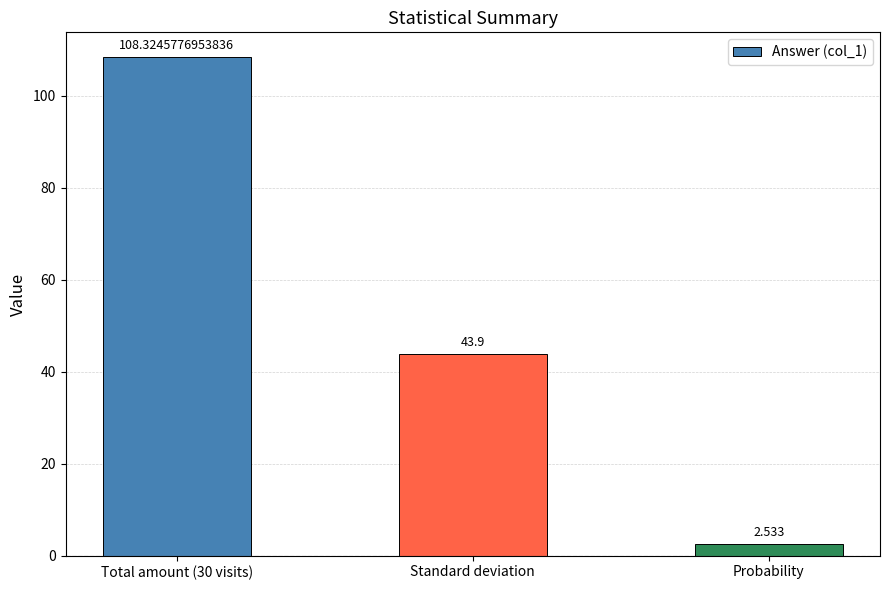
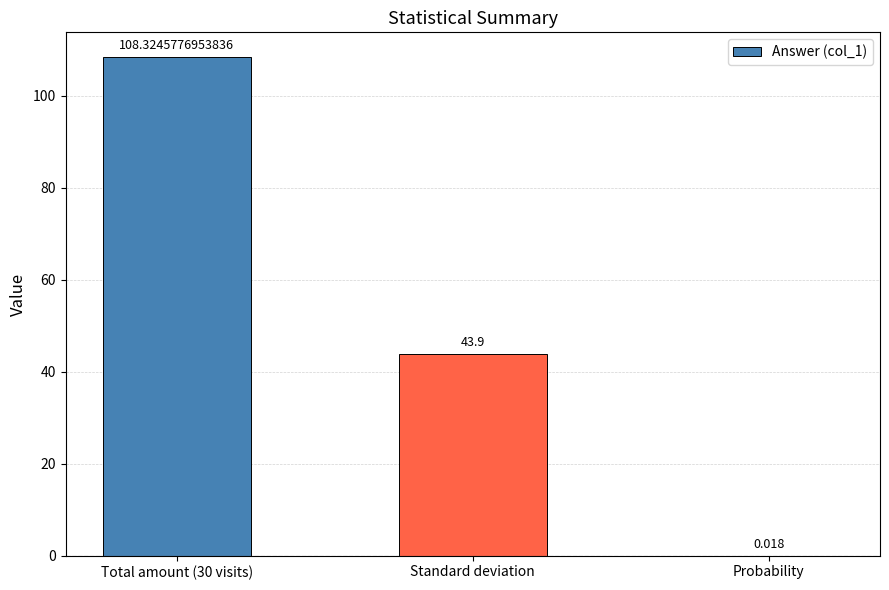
Probability: 2.533 -> 0.018
